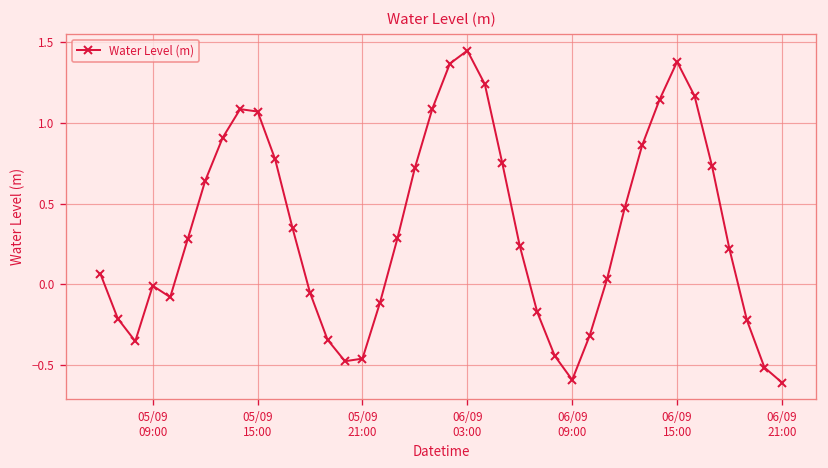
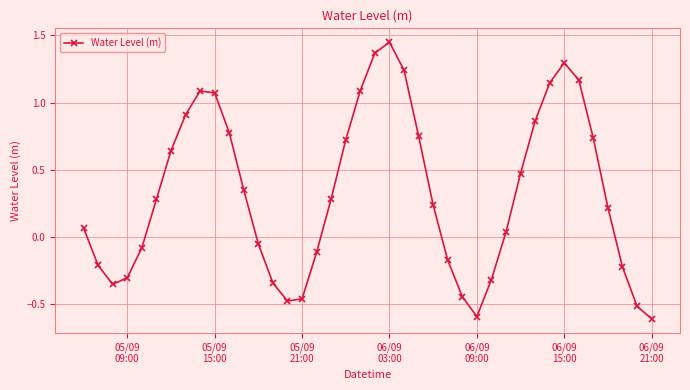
05/09 09:00: -0.01 -> -0.31
06/09 15:00: 1.38 -> 1.30
